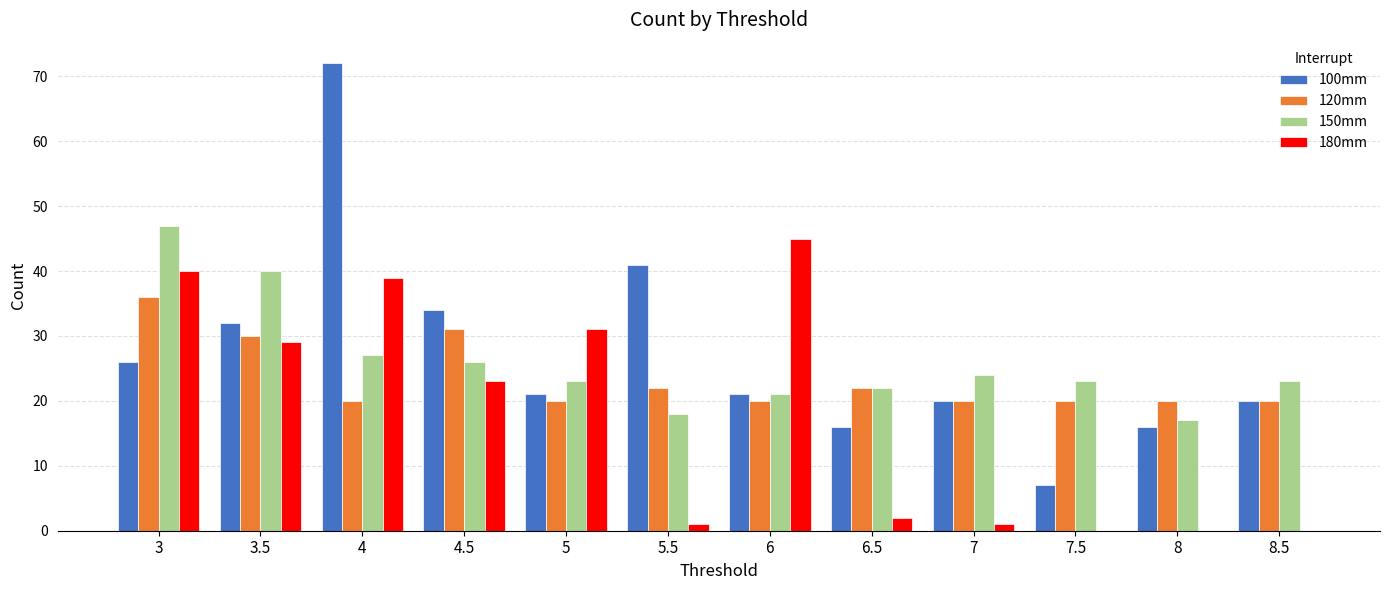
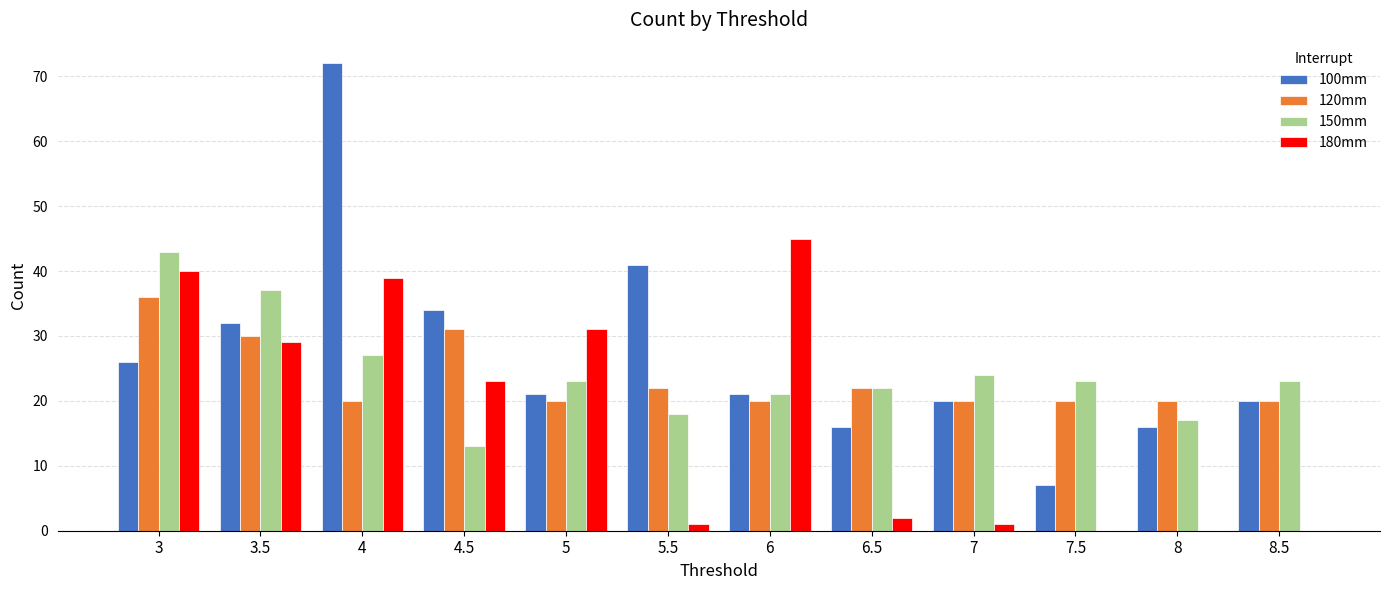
150mm, 3: 47 -> 43
150mm, 3.5: 40 -> 37
150mm, 4.5: 26 -> 13
